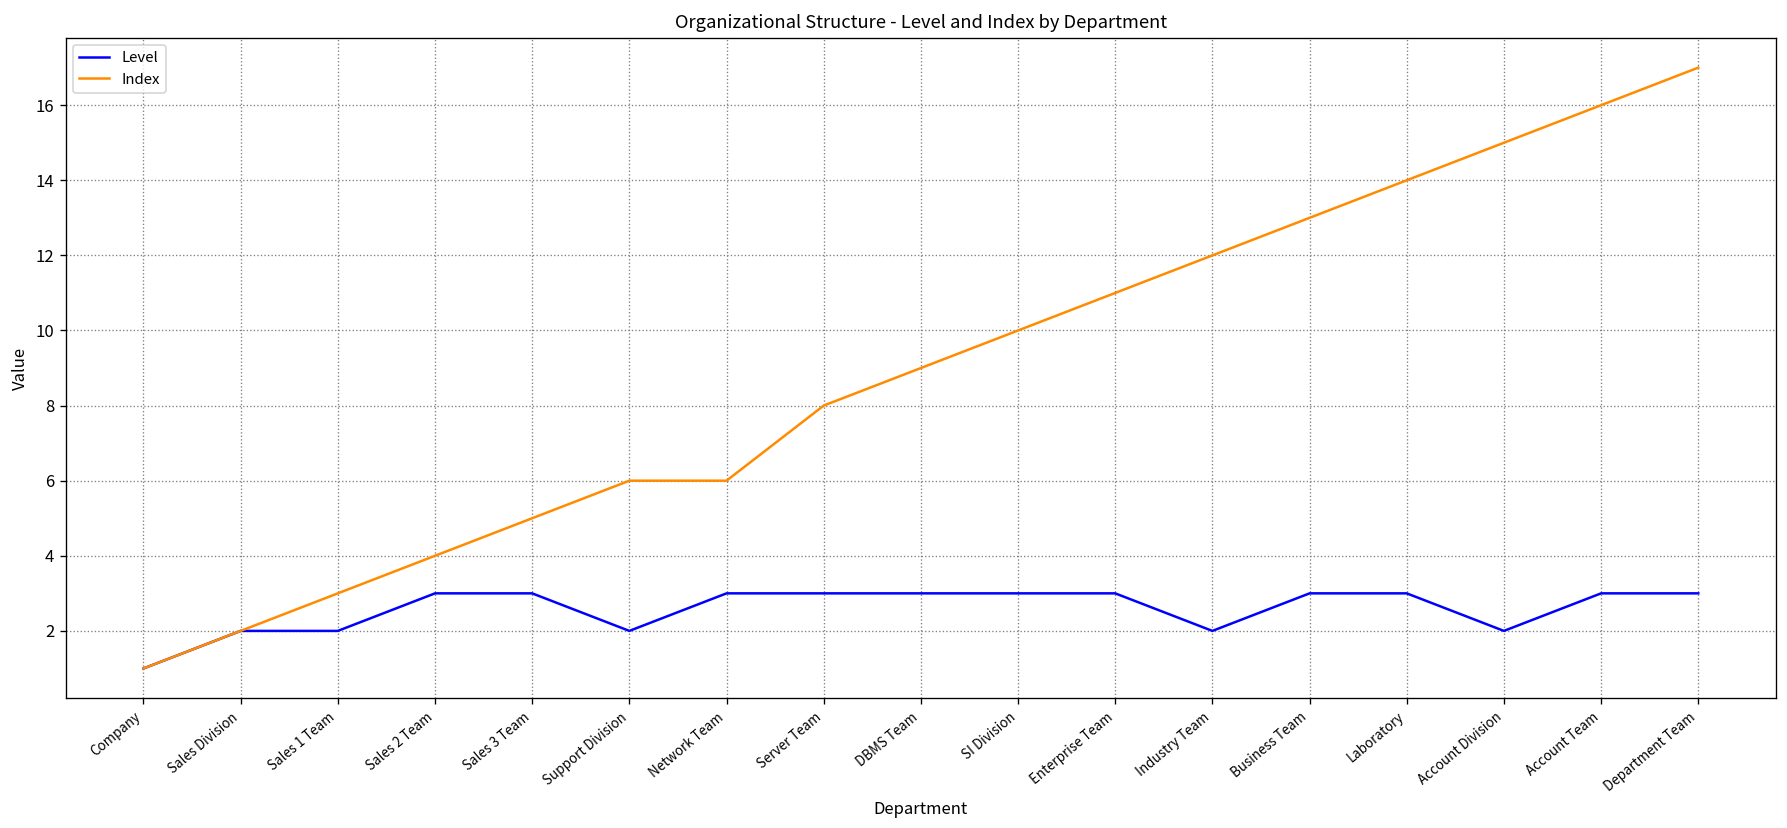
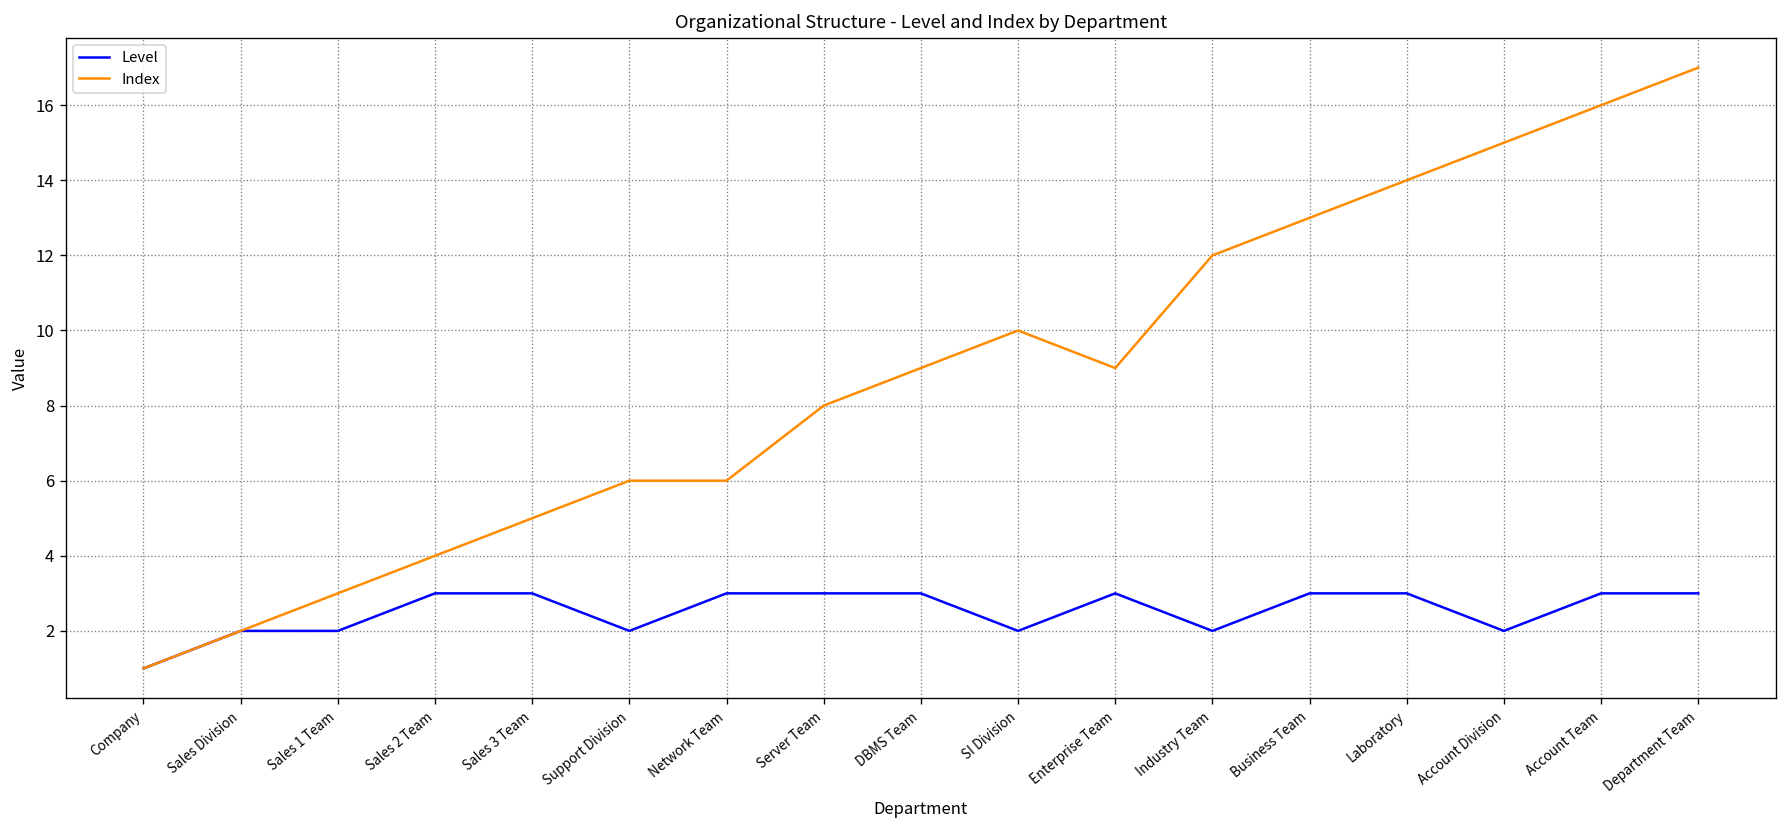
Level, SI Division: 3 -> 2
Index, Enterprise Team: 11 -> 9
